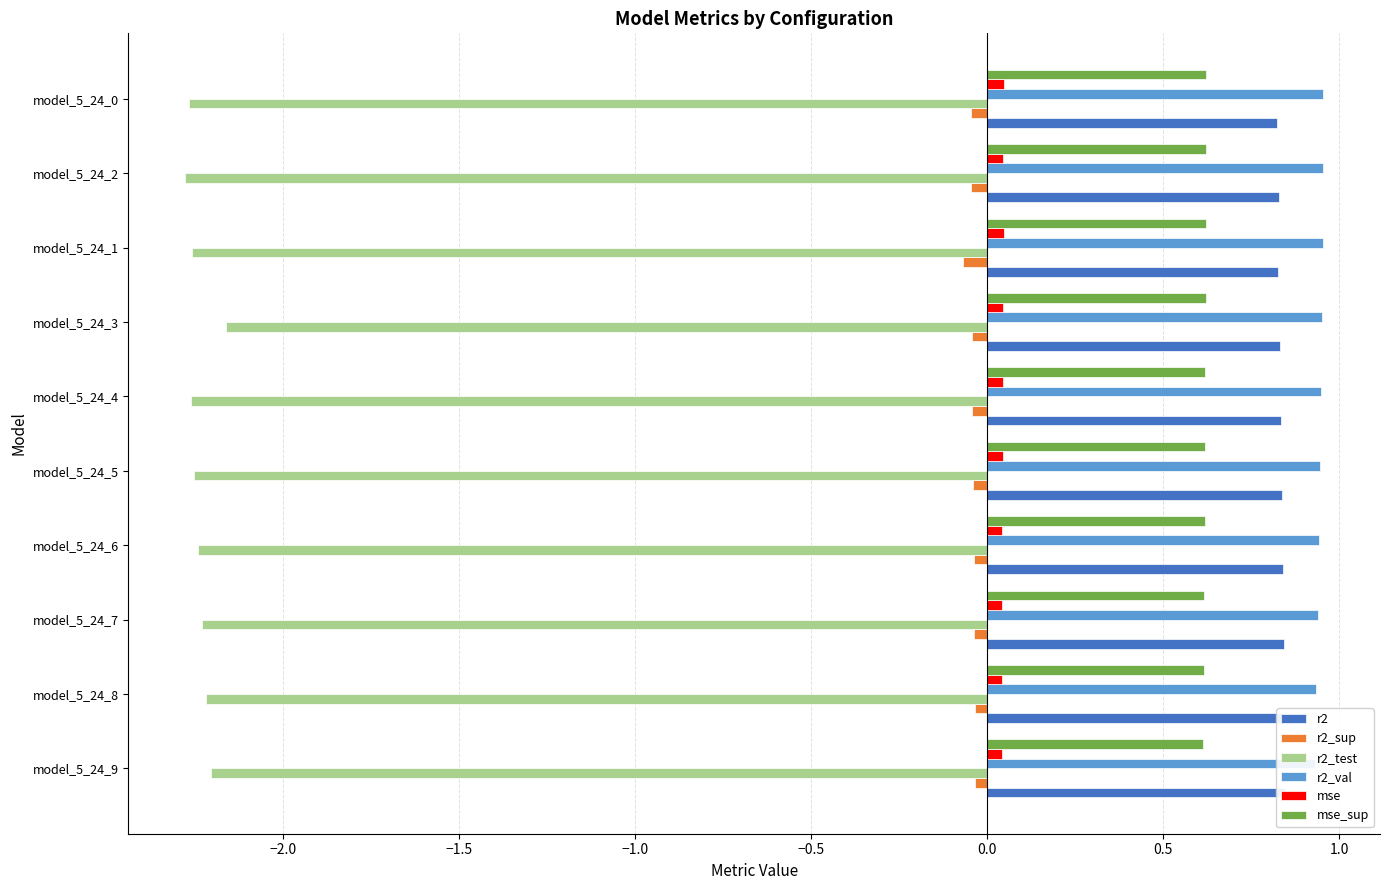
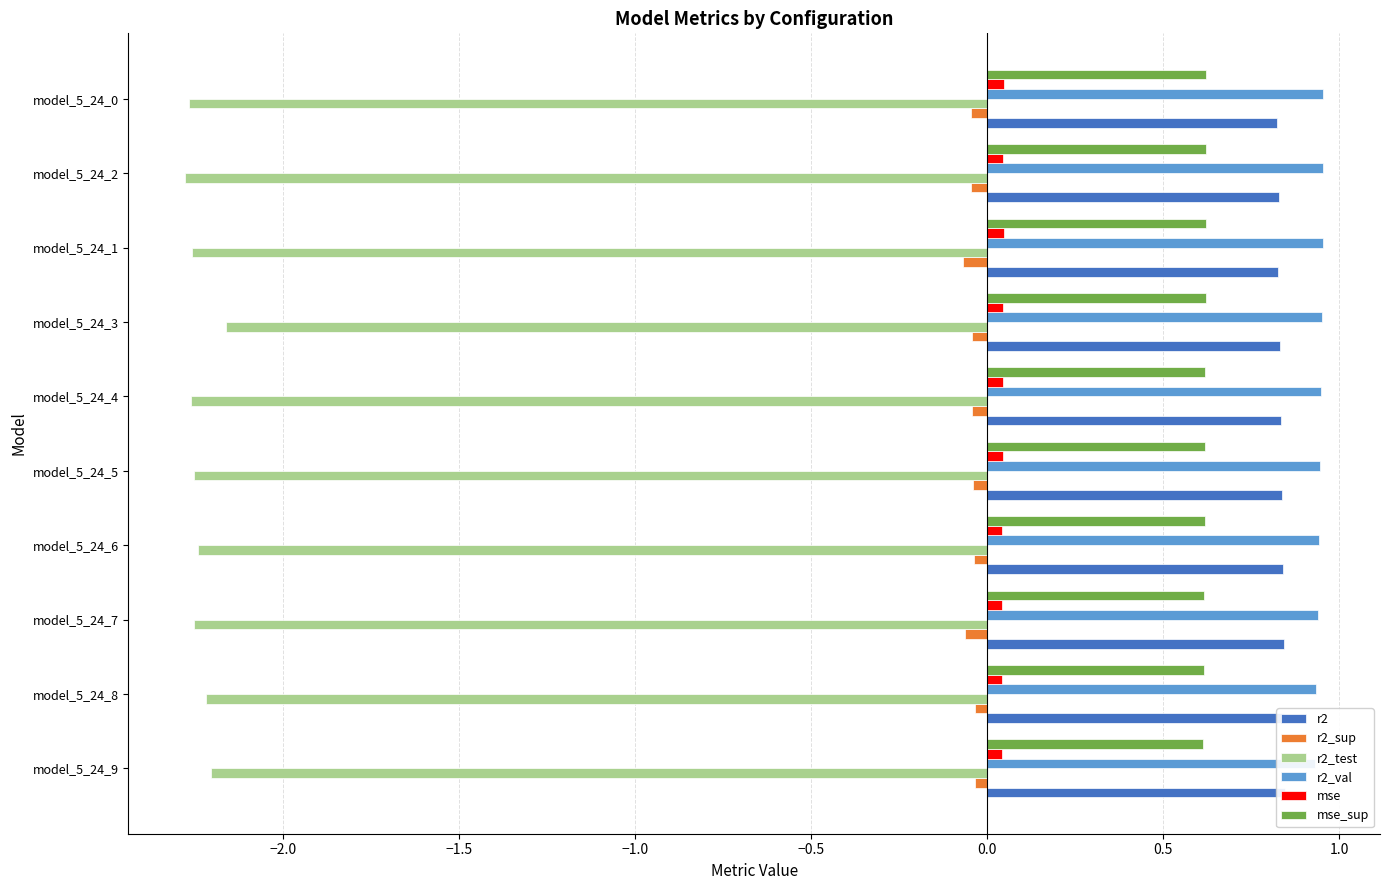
r2_test, model_5_24_7: -2.23 -> -2.25
r2_sup, model_5_24_7: -0.04 -> -0.06
